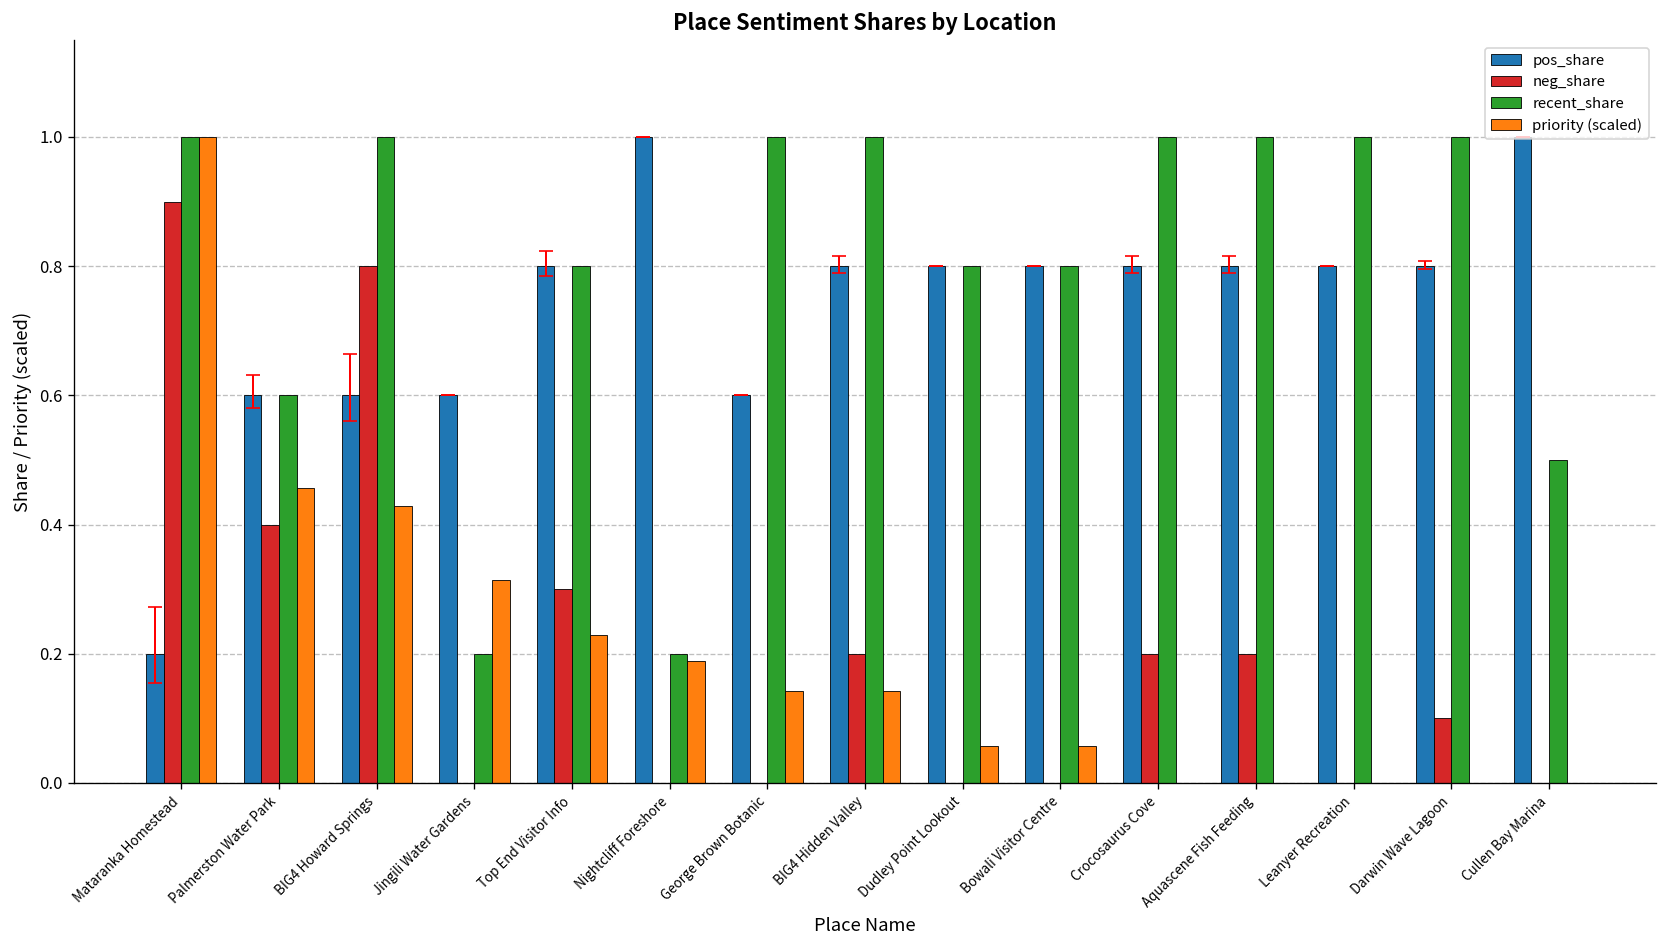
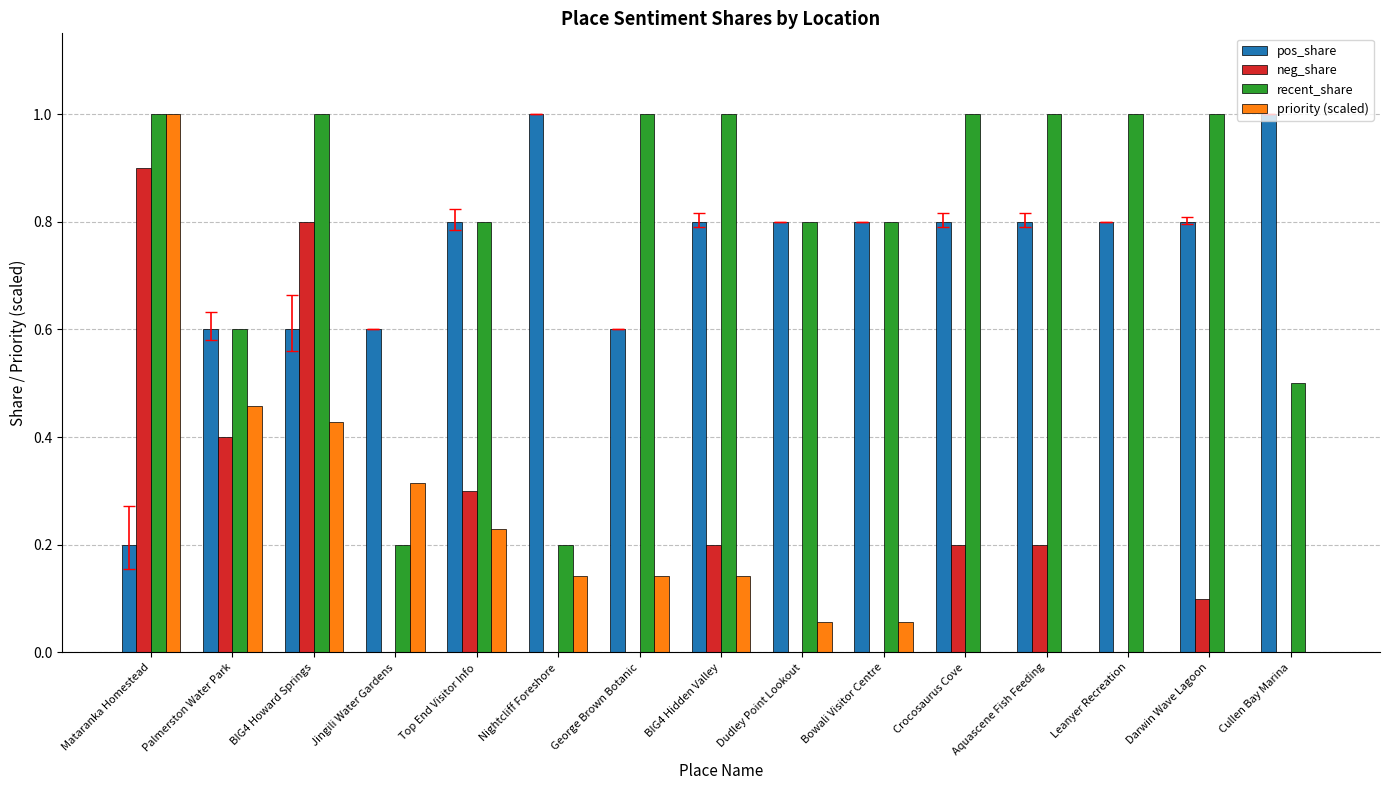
priority (scaled), Nightcliff Foreshore: 0.19 -> 0.14
